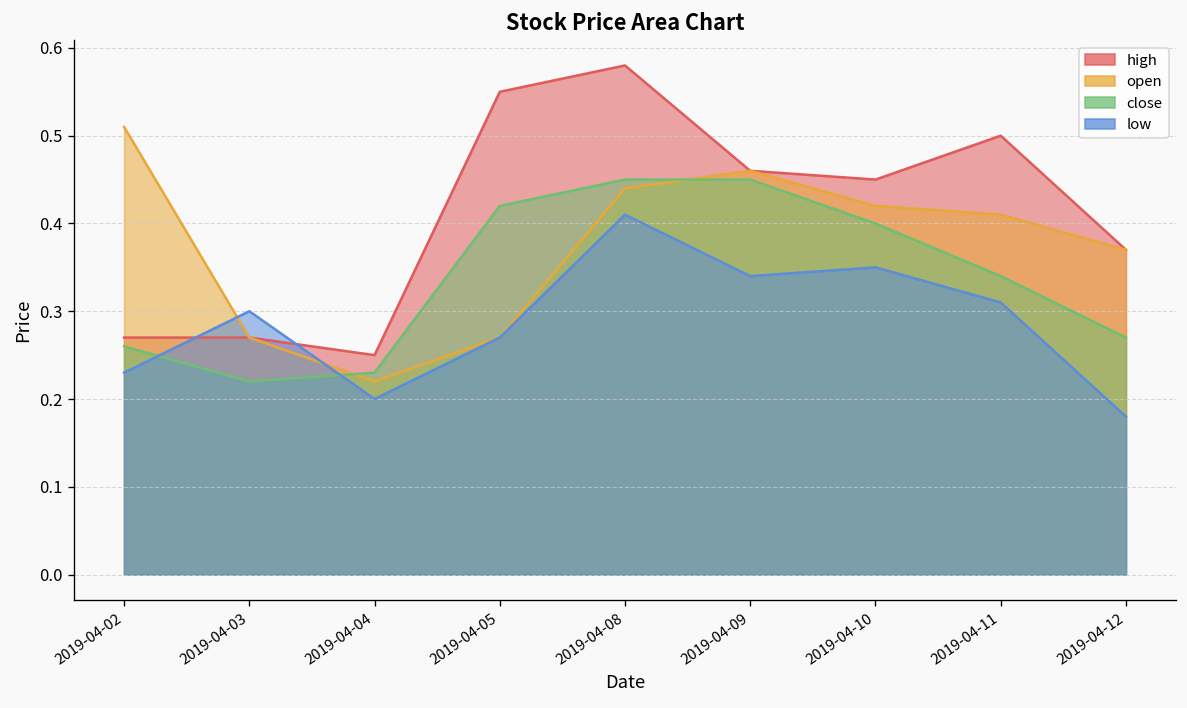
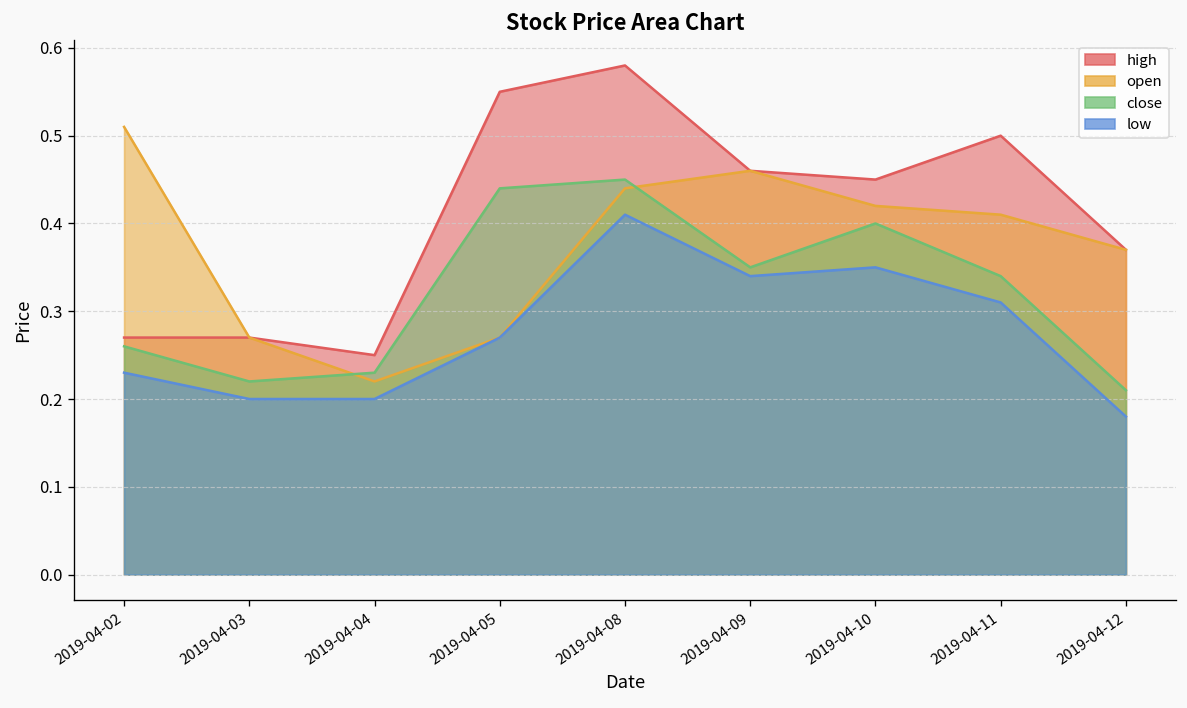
low, 2019-04-03: 0.3 -> 0.2
close, 2019-04-05: 0.42 -> 0.44
close, 2019-04-09: 0.45 -> 0.35
close, 2019-04-12: 0.27 -> 0.21
